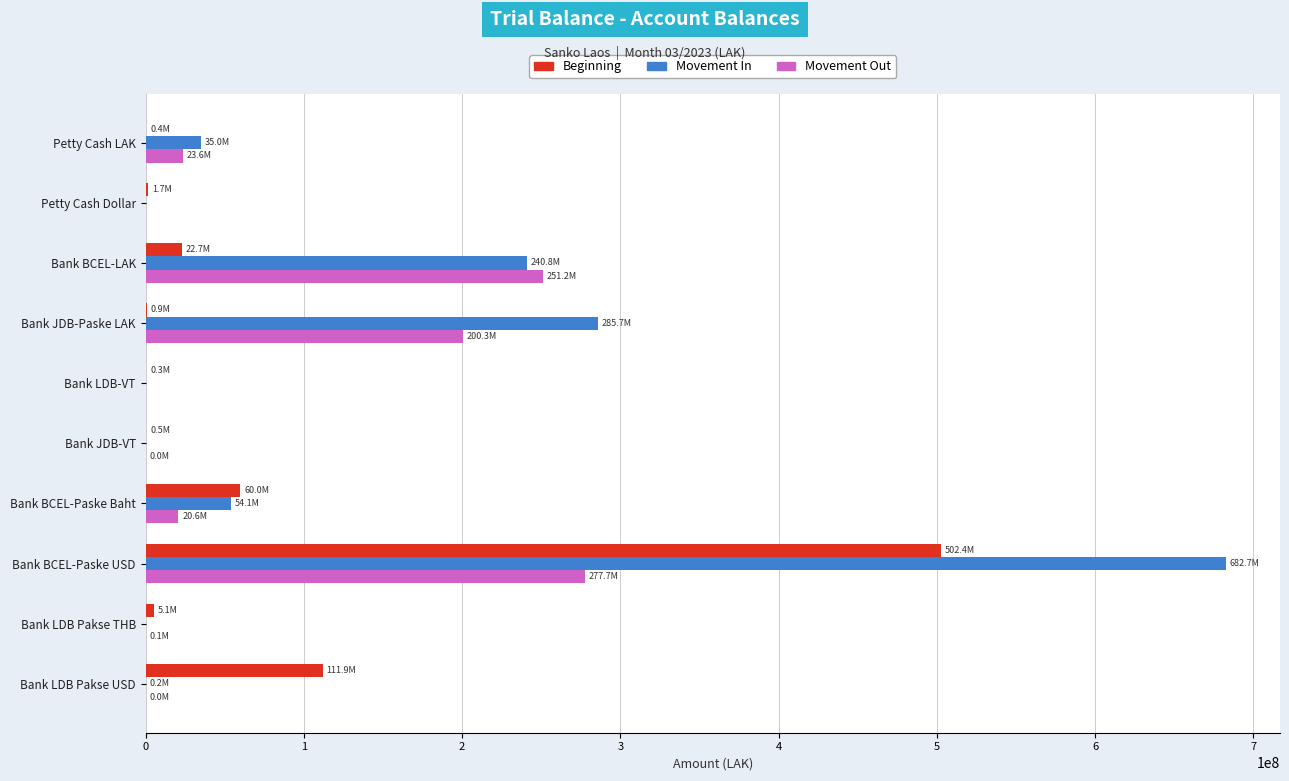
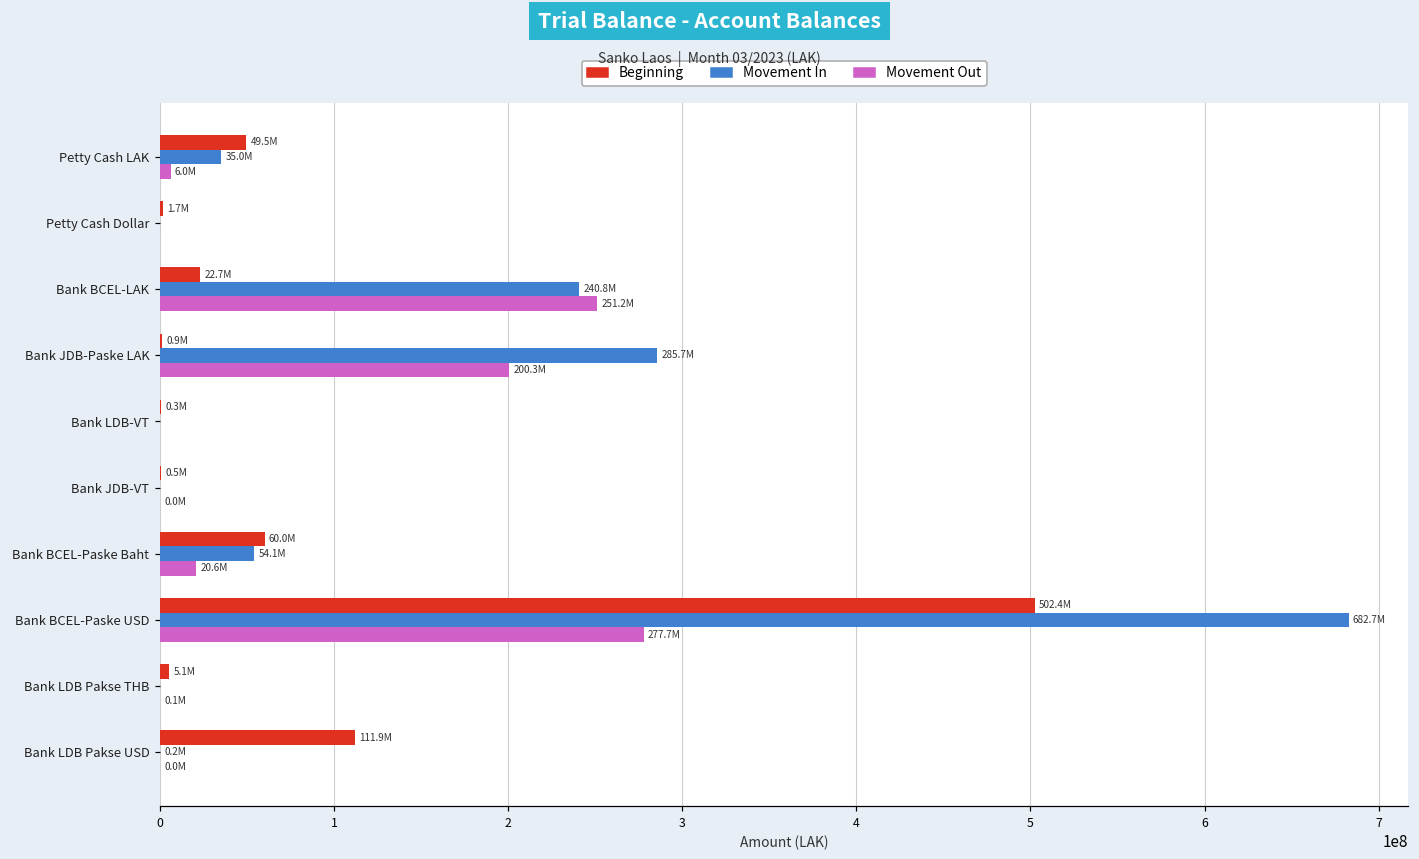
Beginning, Petty Cash LAK: 0.4M -> 49.5M
Movement Out, Petty Cash LAK: 23.6M -> 6.0M
